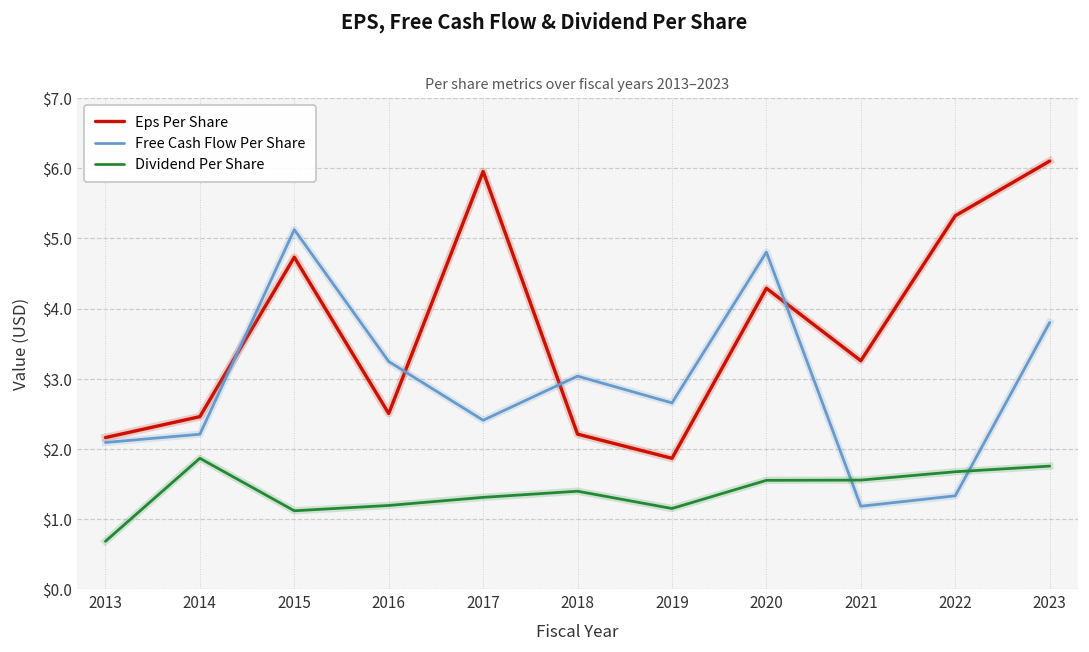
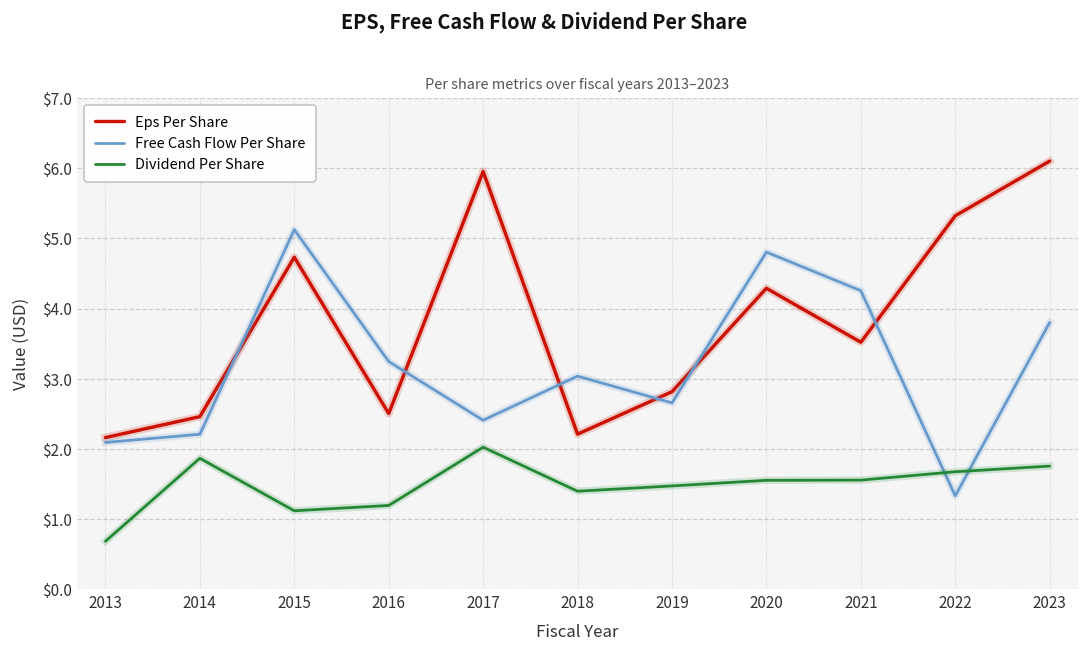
Dividend Per Share, 2017: $1.3 -> $2.0
Eps Per Share, 2019: $1.9 -> $2.8
Dividend Per Share, 2019: $1.2 -> $1.5
Eps Per Share, 2021: $3.3 -> $3.5
Free Cash Flow Per Share, 2021: $1.2 -> $4.3
